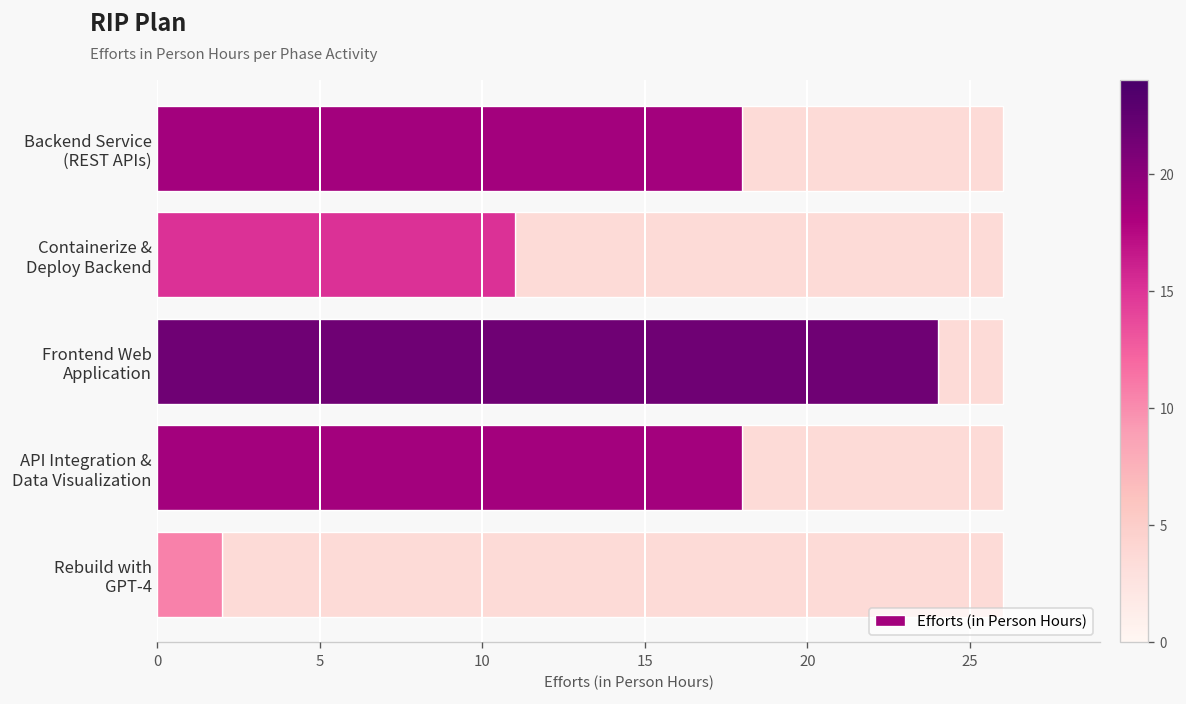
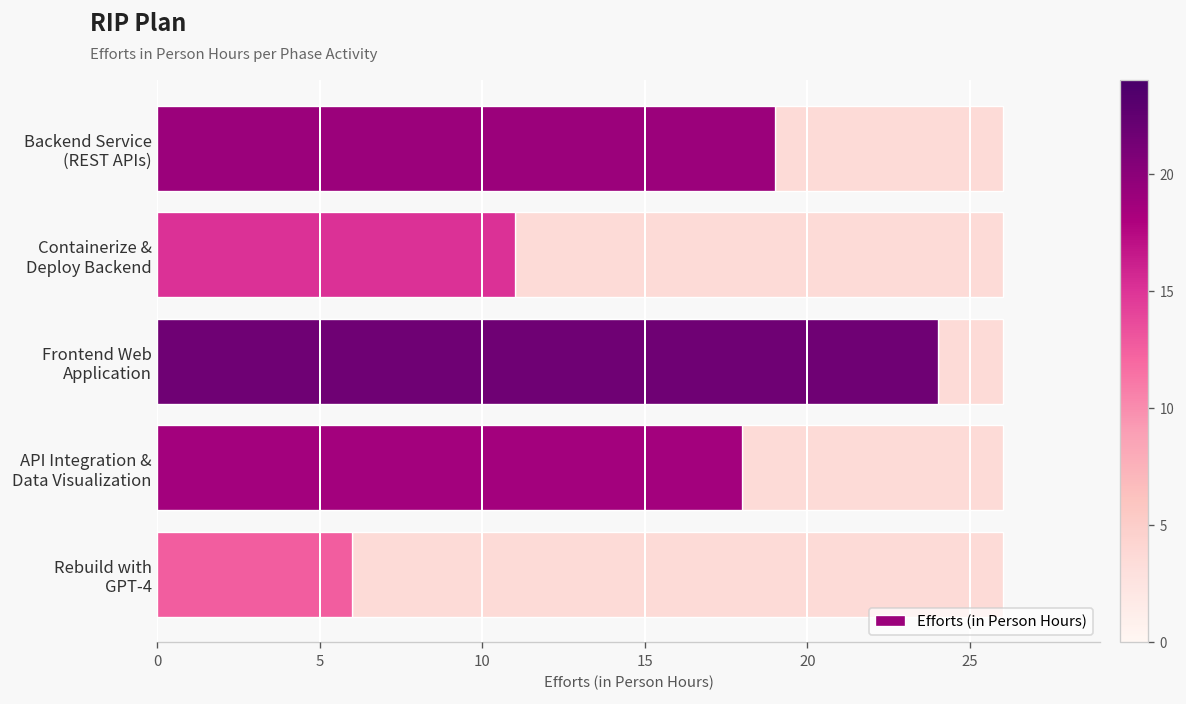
Efforts (in Person Hours), Backend Service (REST APIs): 18 -> 19
Efforts (in Person Hours), Rebuild with GPT-4: 2 -> 6
